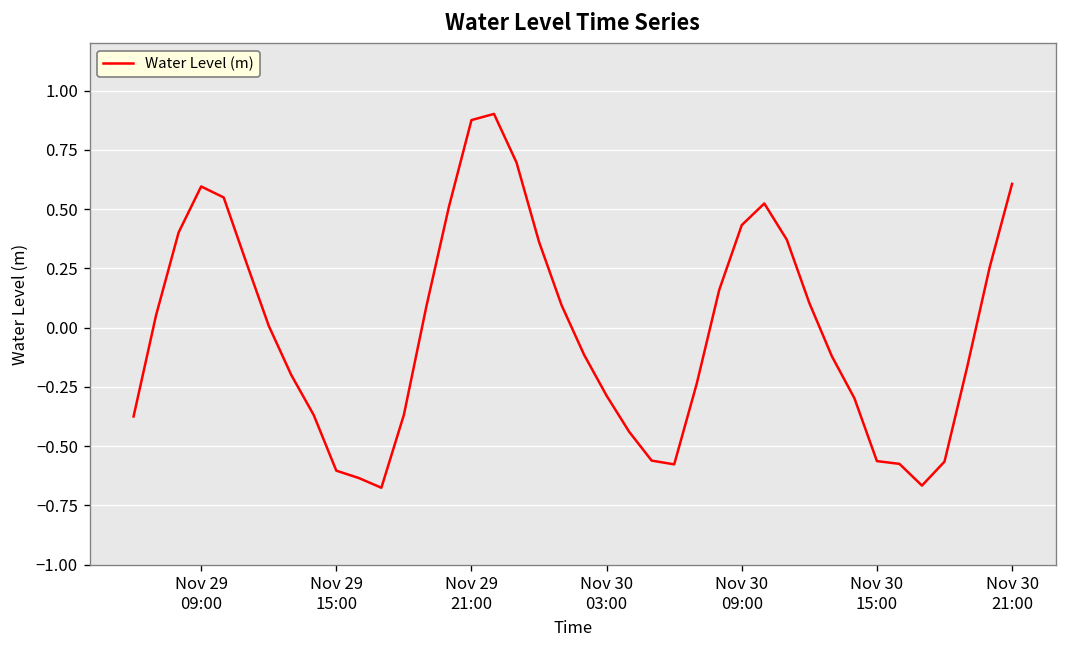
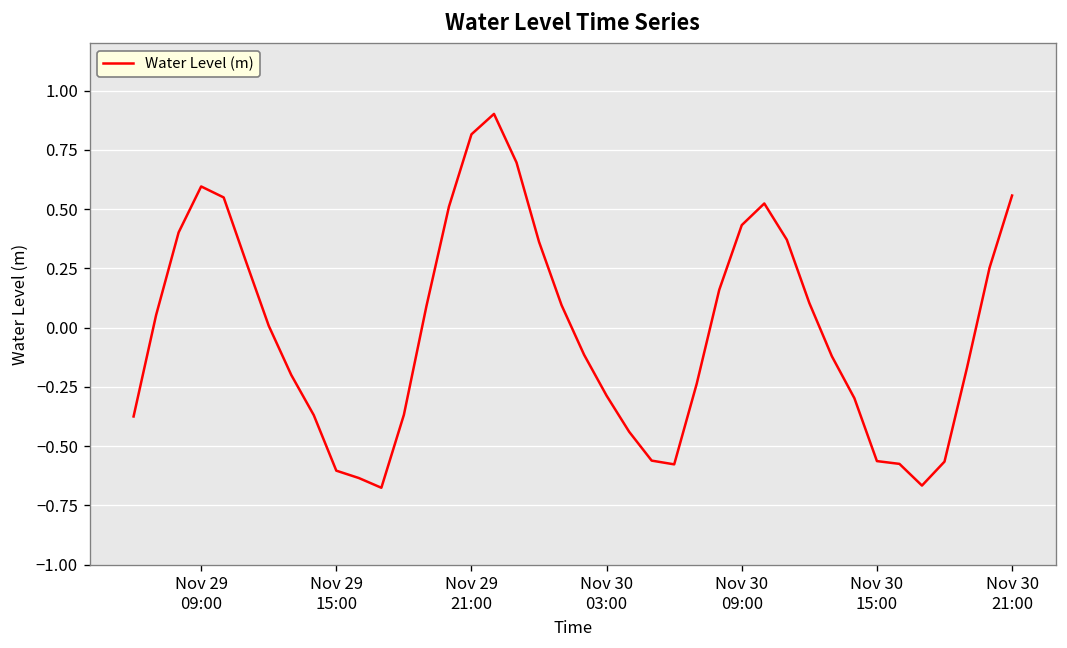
Nov 29 21:00: 0.88 -> 0.82
Nov 30 21:00: 0.61 -> 0.56
